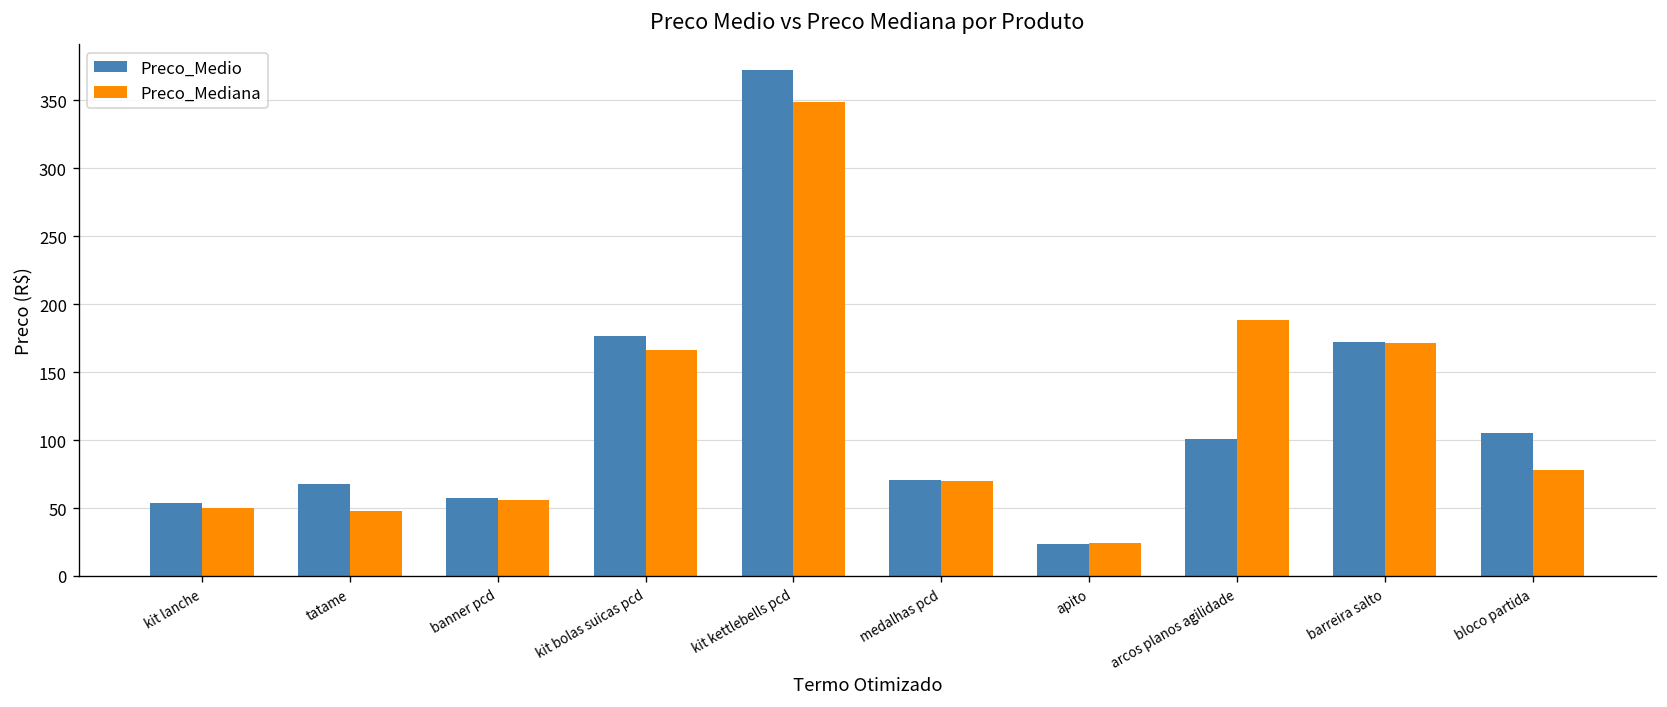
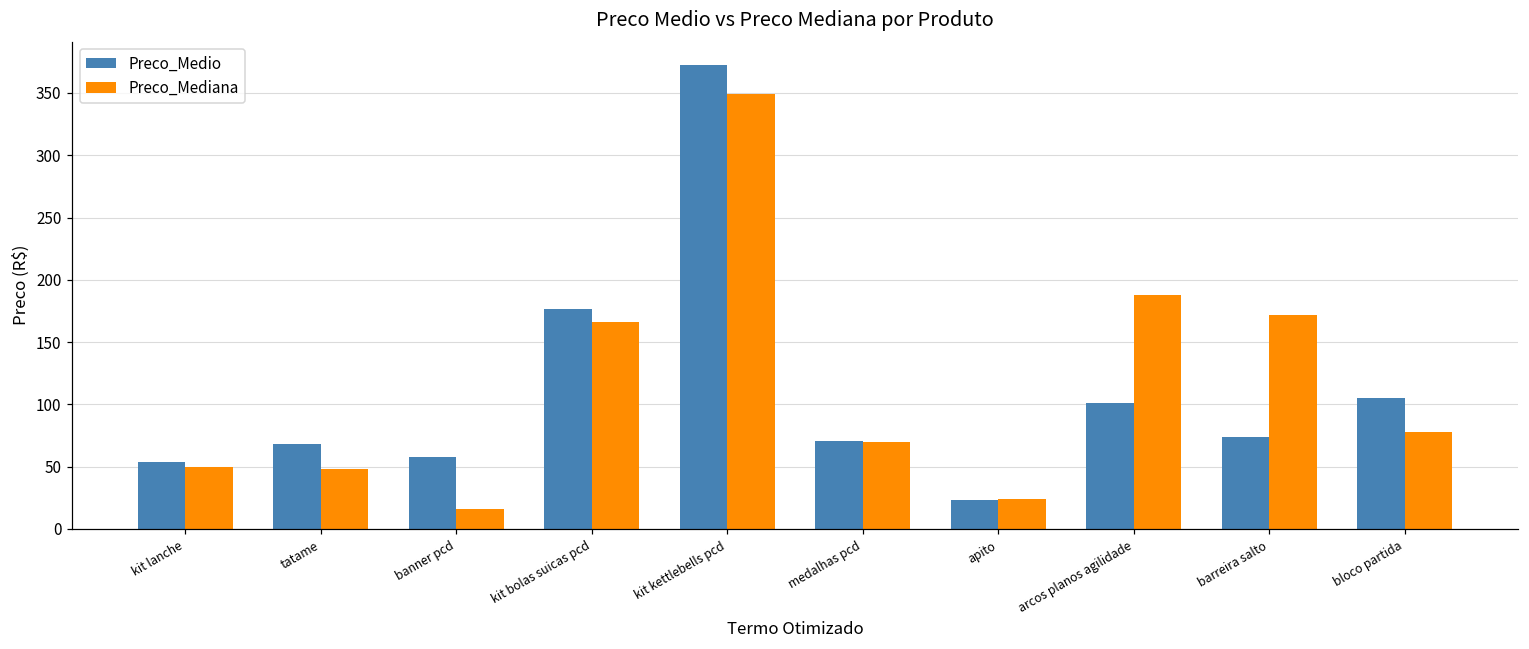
Preco_Mediana, banner pcd: 56 -> 16
Preco_Medio, barreira salto: 172 -> 74
